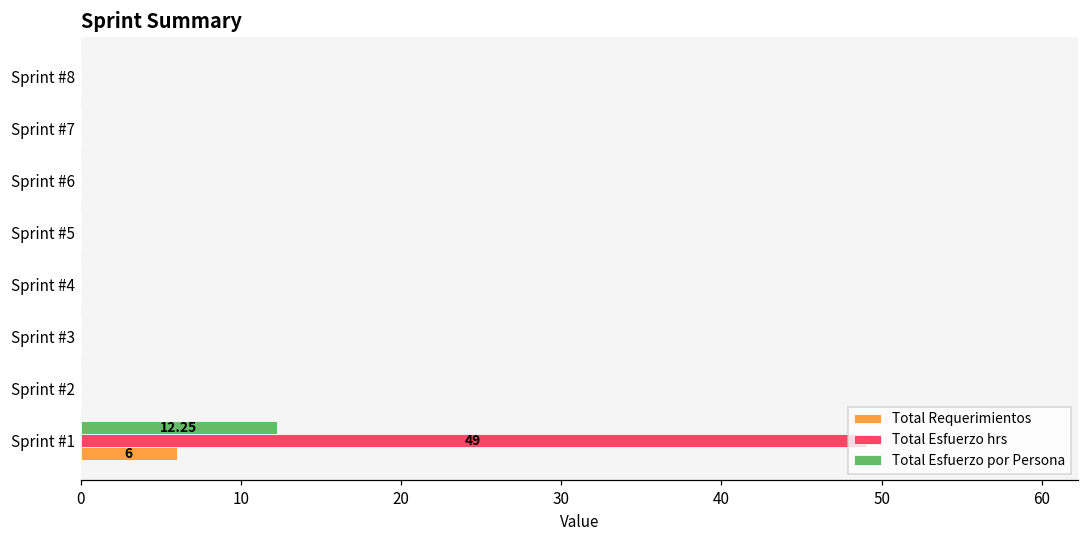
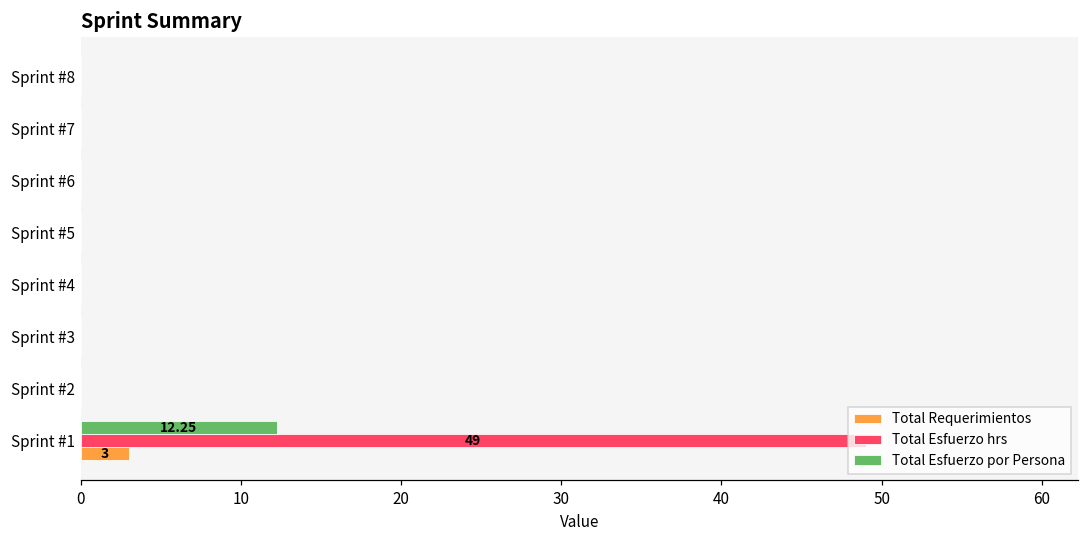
Total Requerimientos, Sprint #1: 6 -> 3
